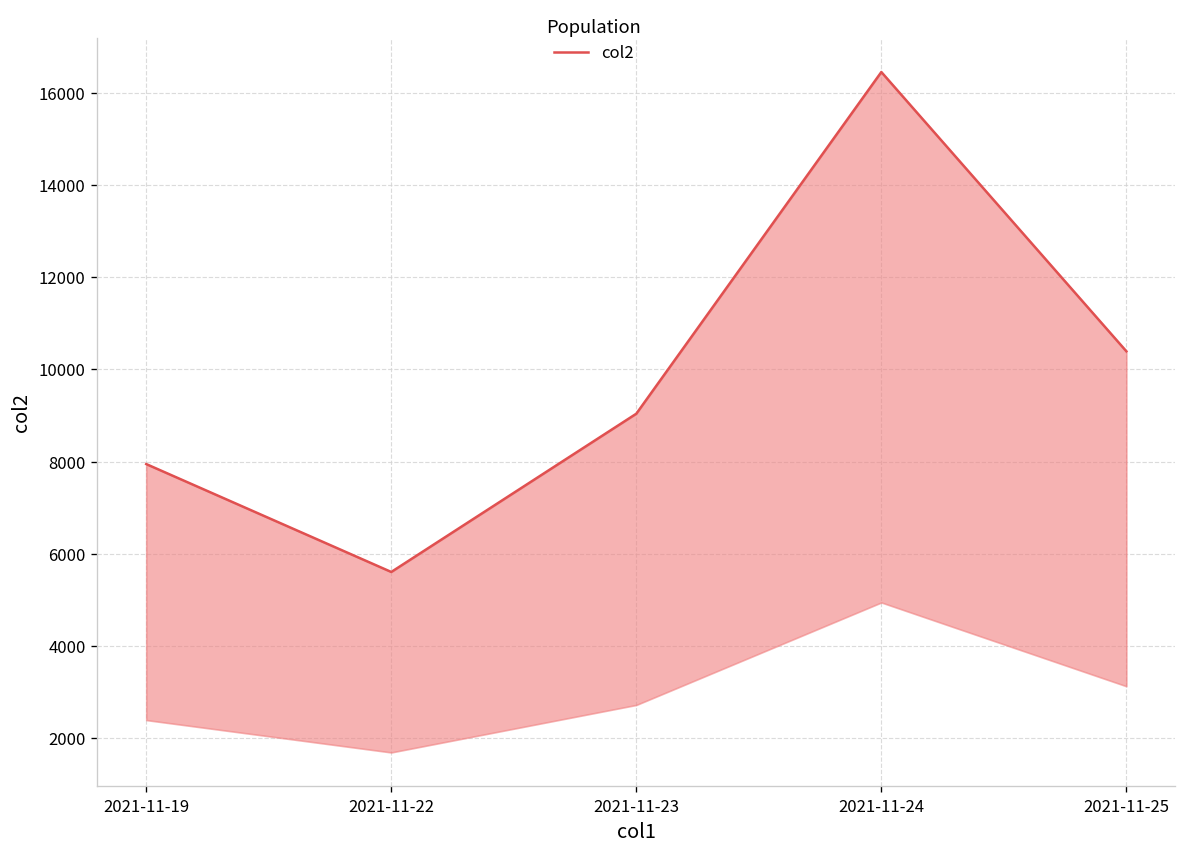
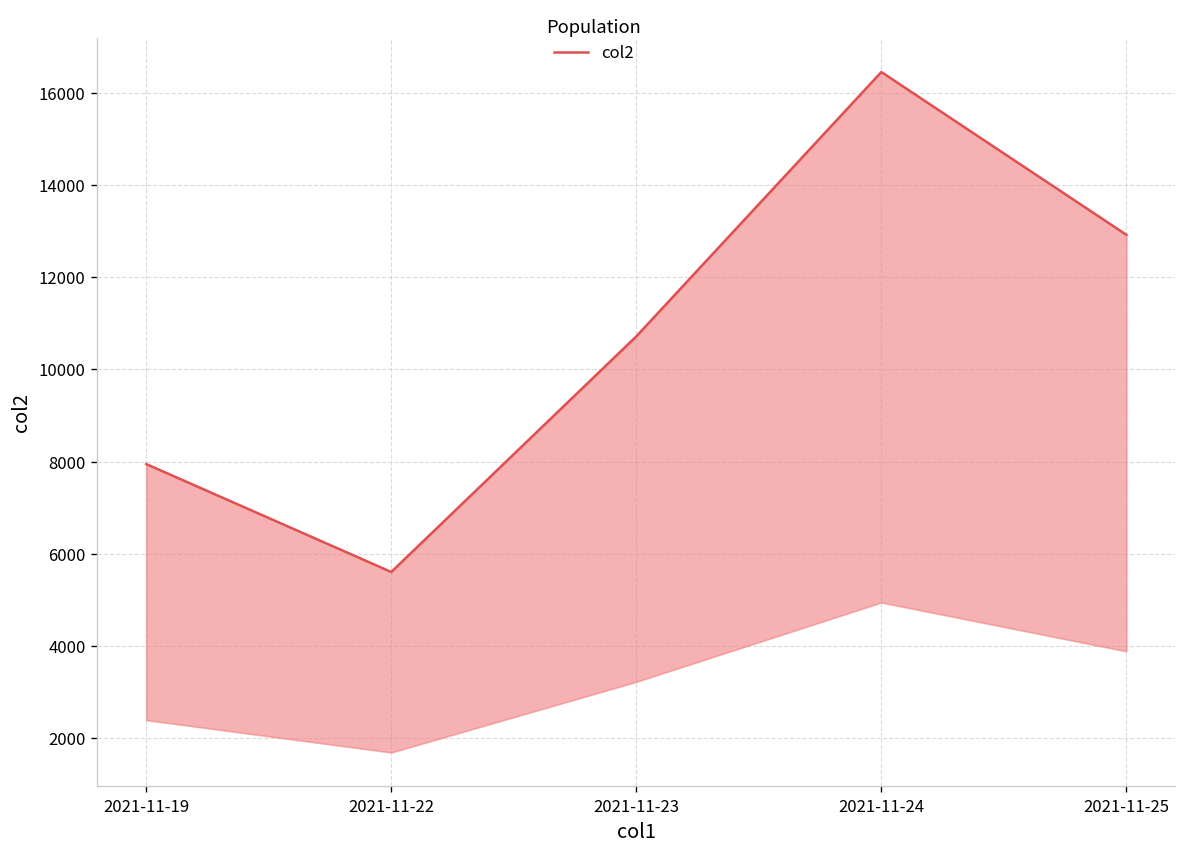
2021-11-23: 9000 -> 10700
2021-11-25: 10400 -> 12900
